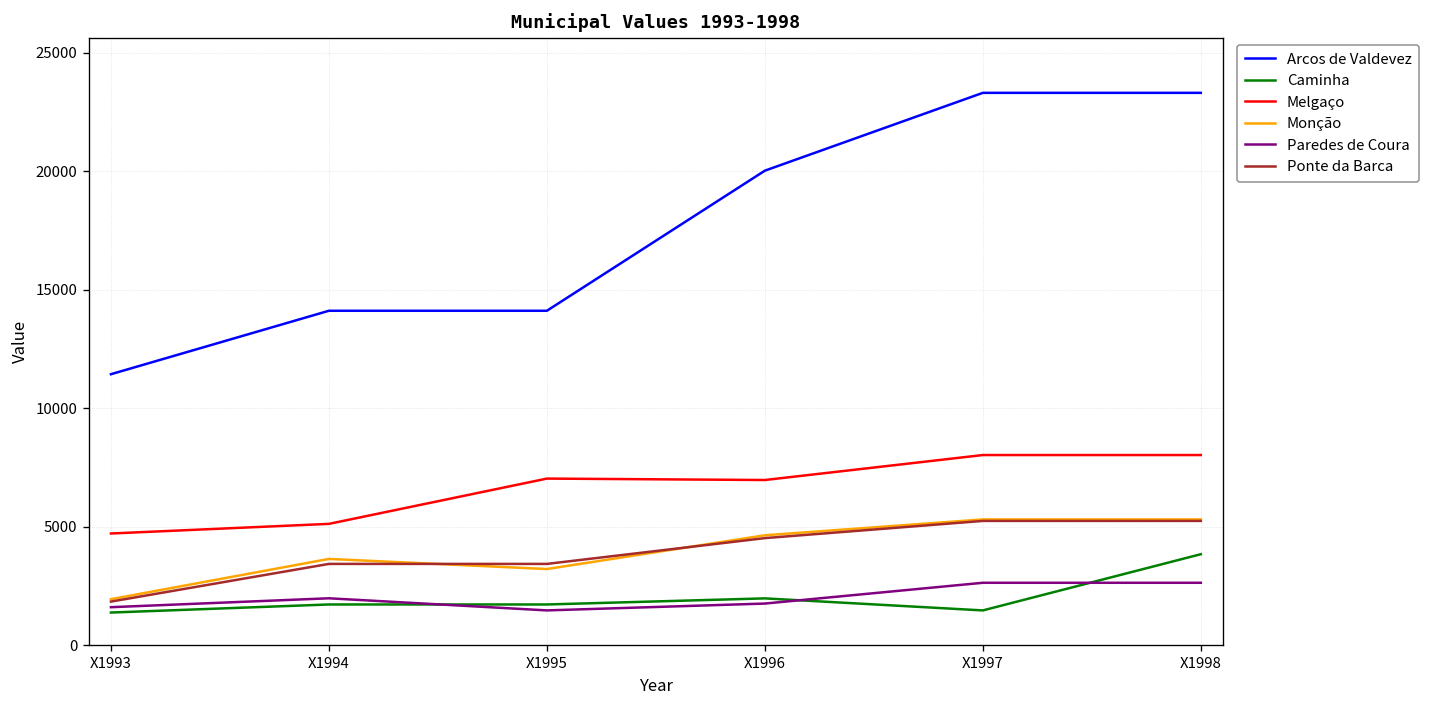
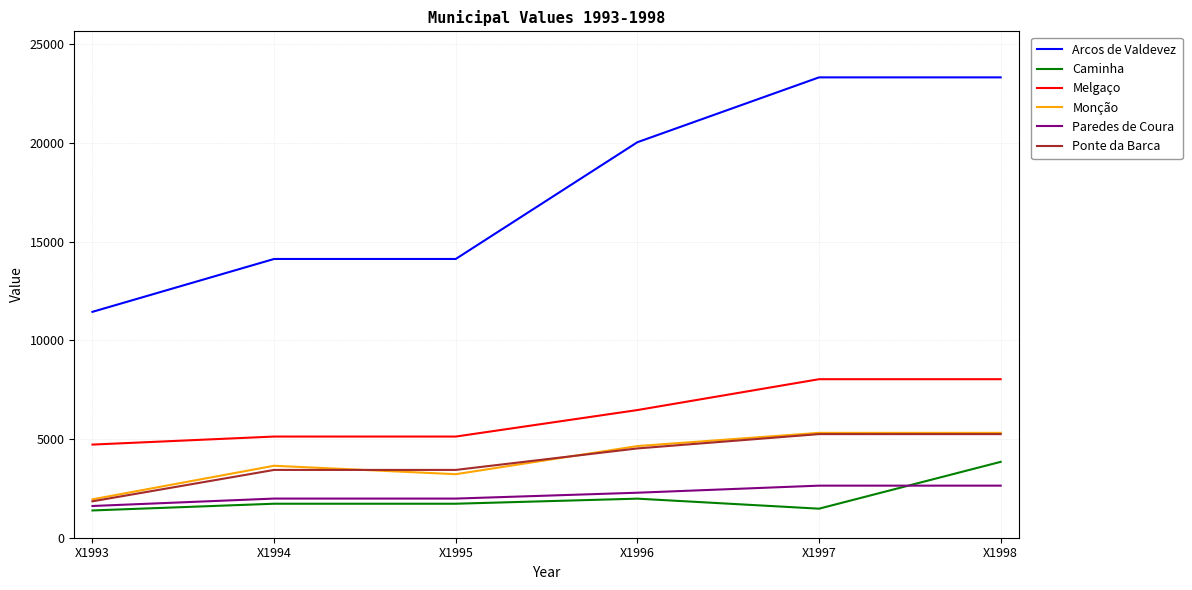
Melgaço, X1995: 7000 -> 5100
Paredes de Coura, X1995: 1500 -> 2000
Melgaço, X1996: 7000 -> 6500
Paredes de Coura, X1996: 1800 -> 2300
